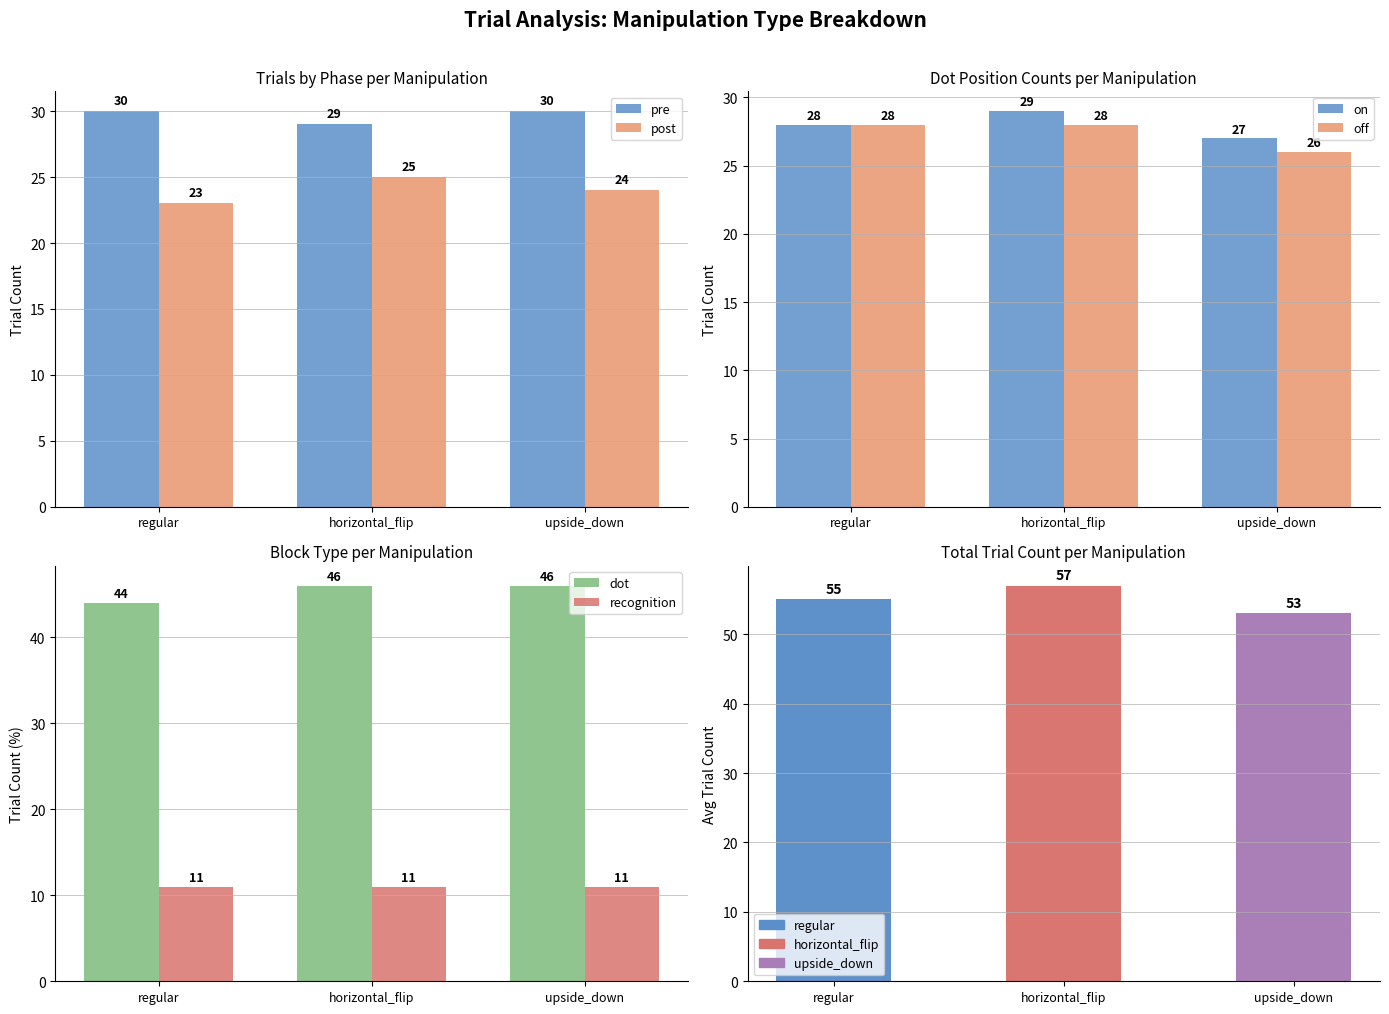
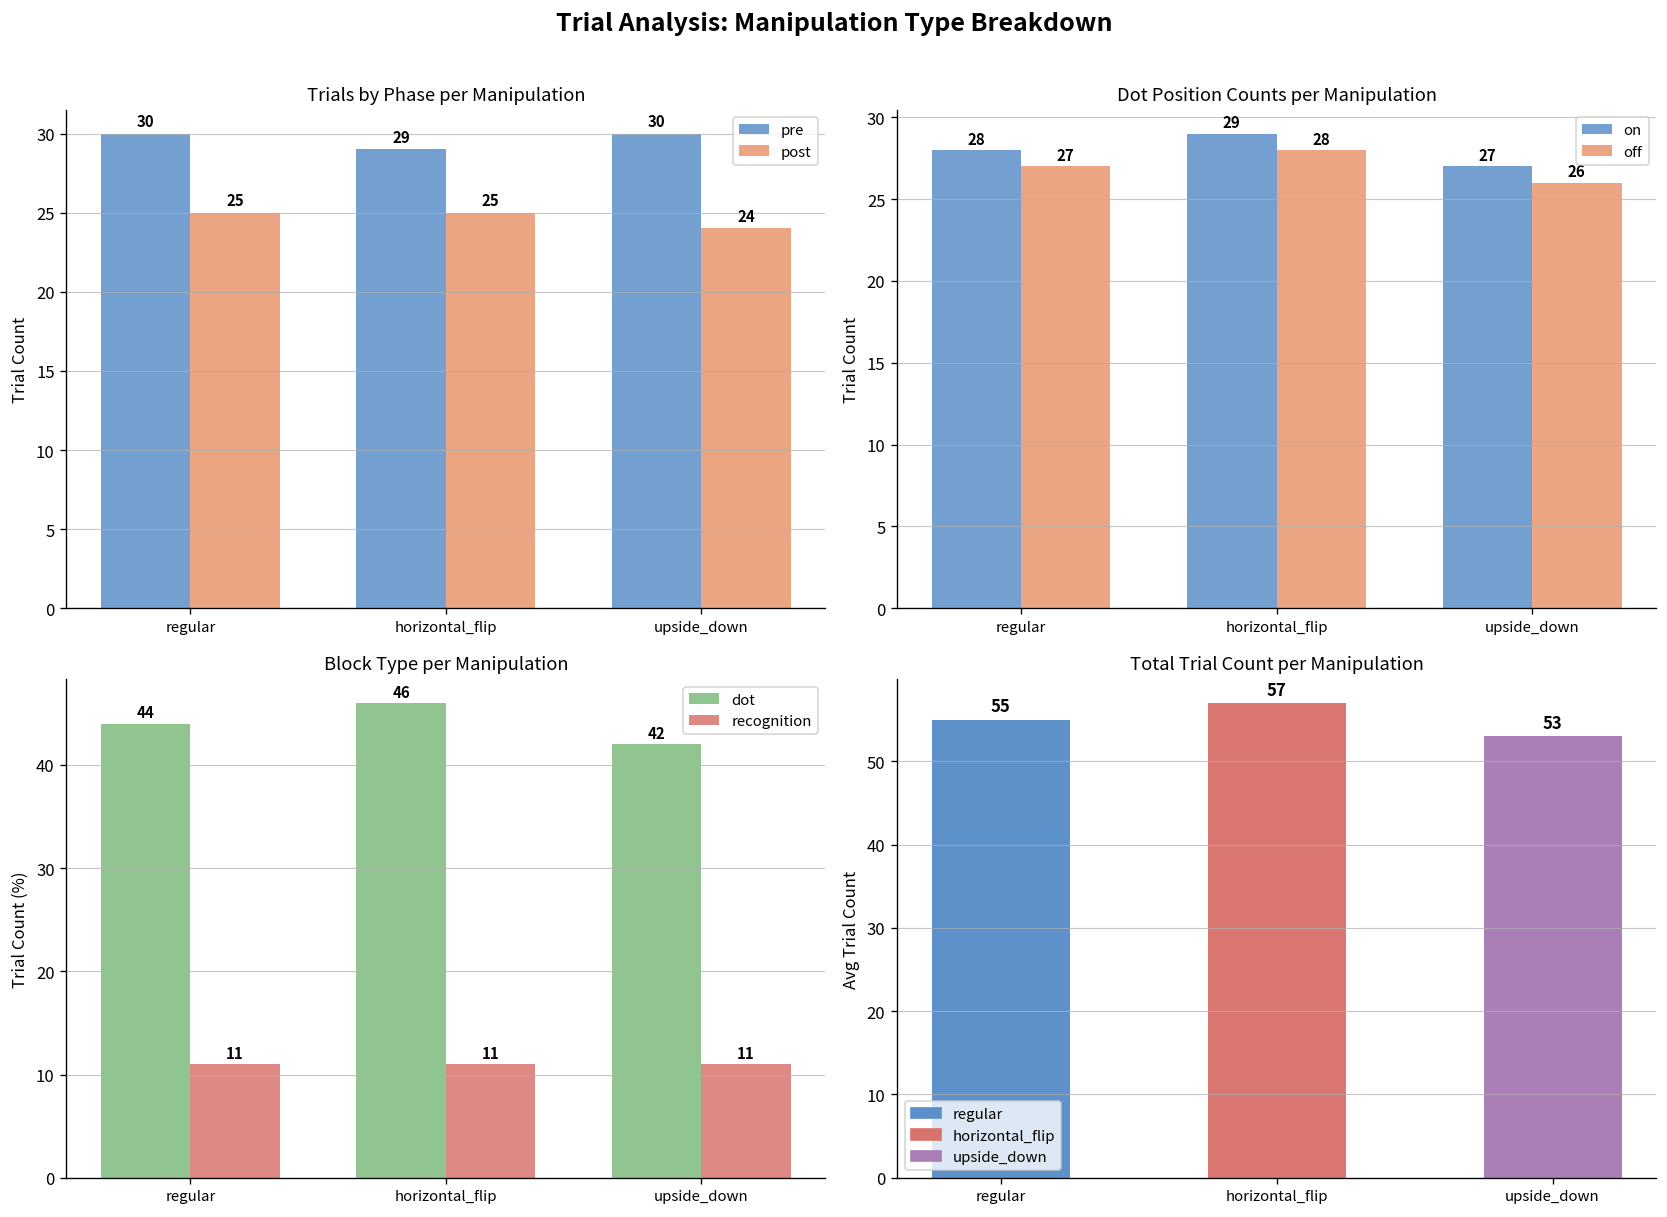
Trials by Phase per Manipulation, post, regular: 23 -> 25
Dot Position Counts per Manipulation, off, regular: 28 -> 27
Block Type per Manipulation, dot, upside_down: 46 -> 42
